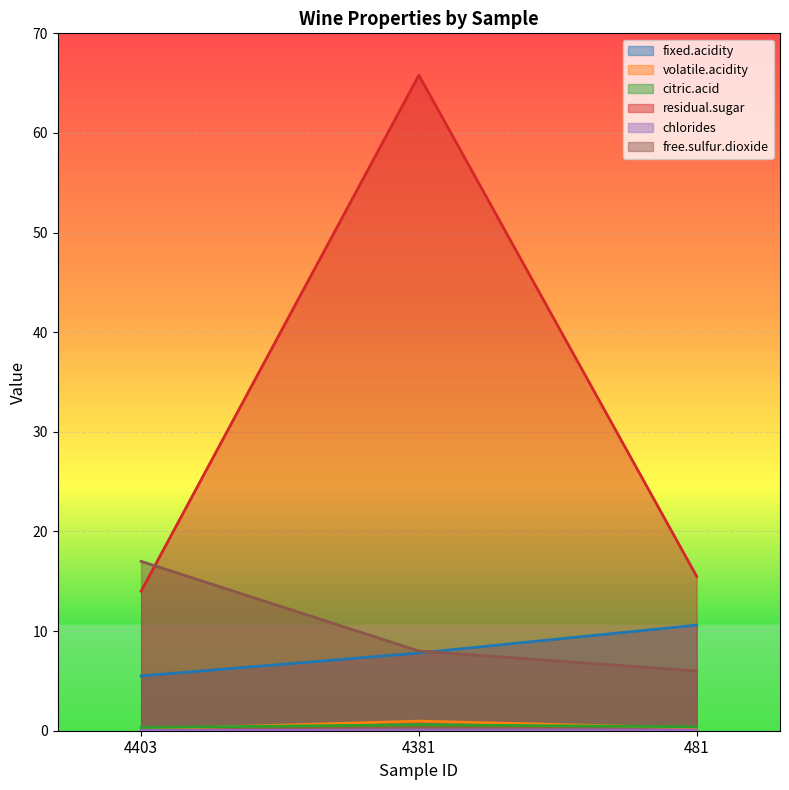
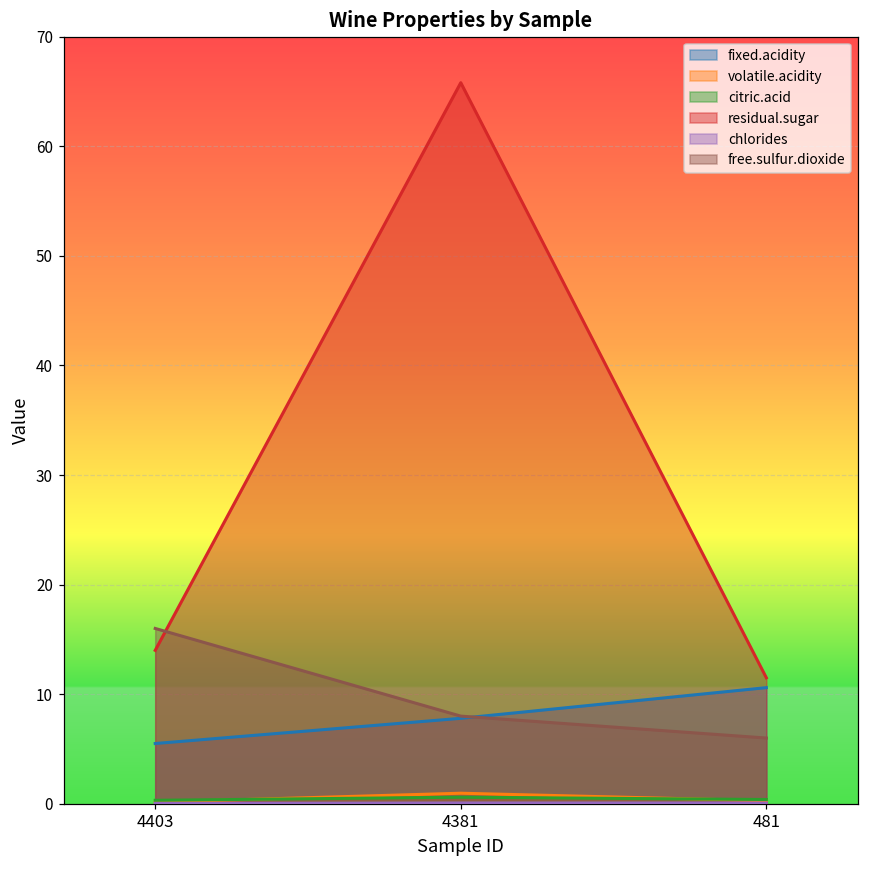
free.sulfur.dioxide, 4403: 17 -> 16
residual.sugar, 481: 16 -> 12
